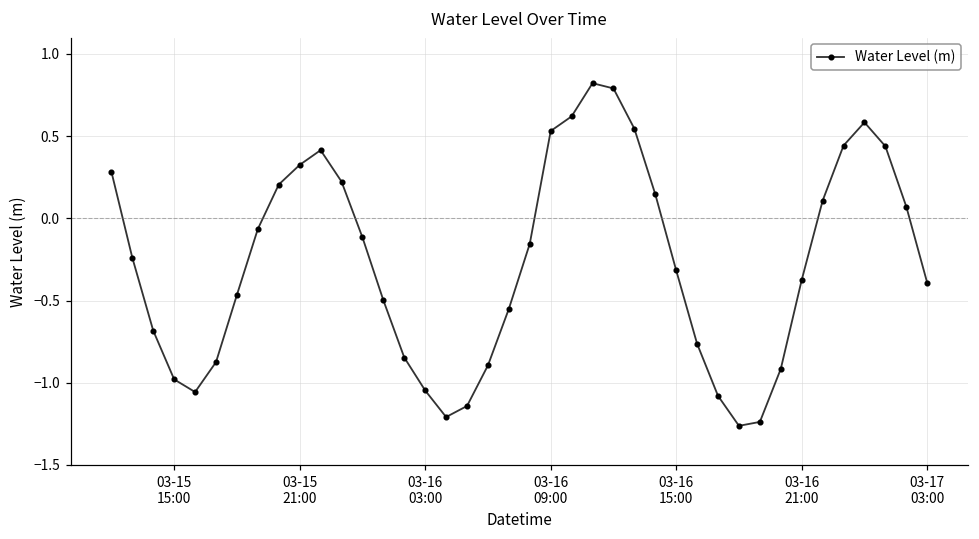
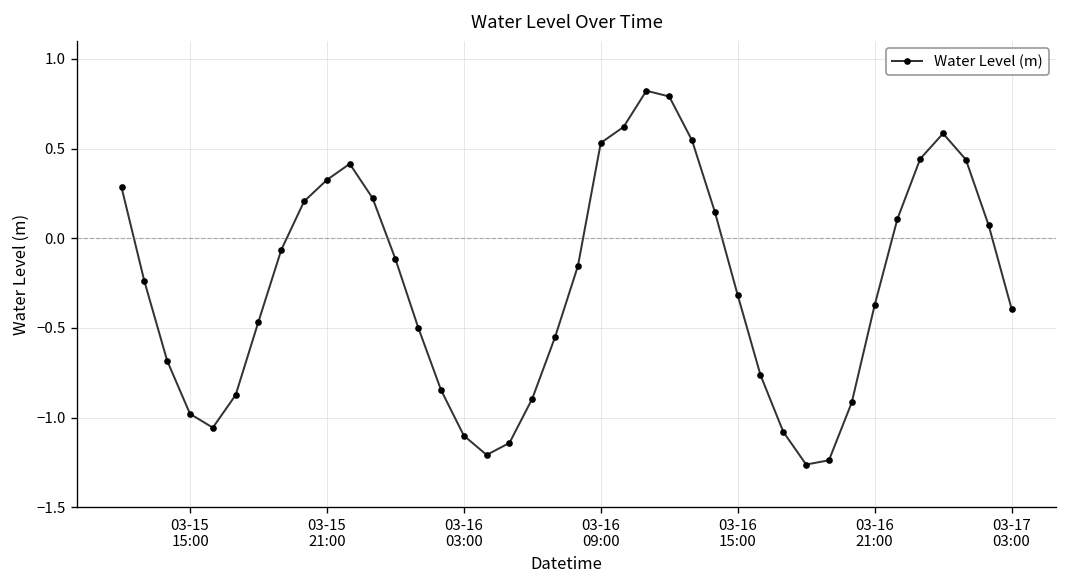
03-16 03:00: -1.05 -> -1.10
